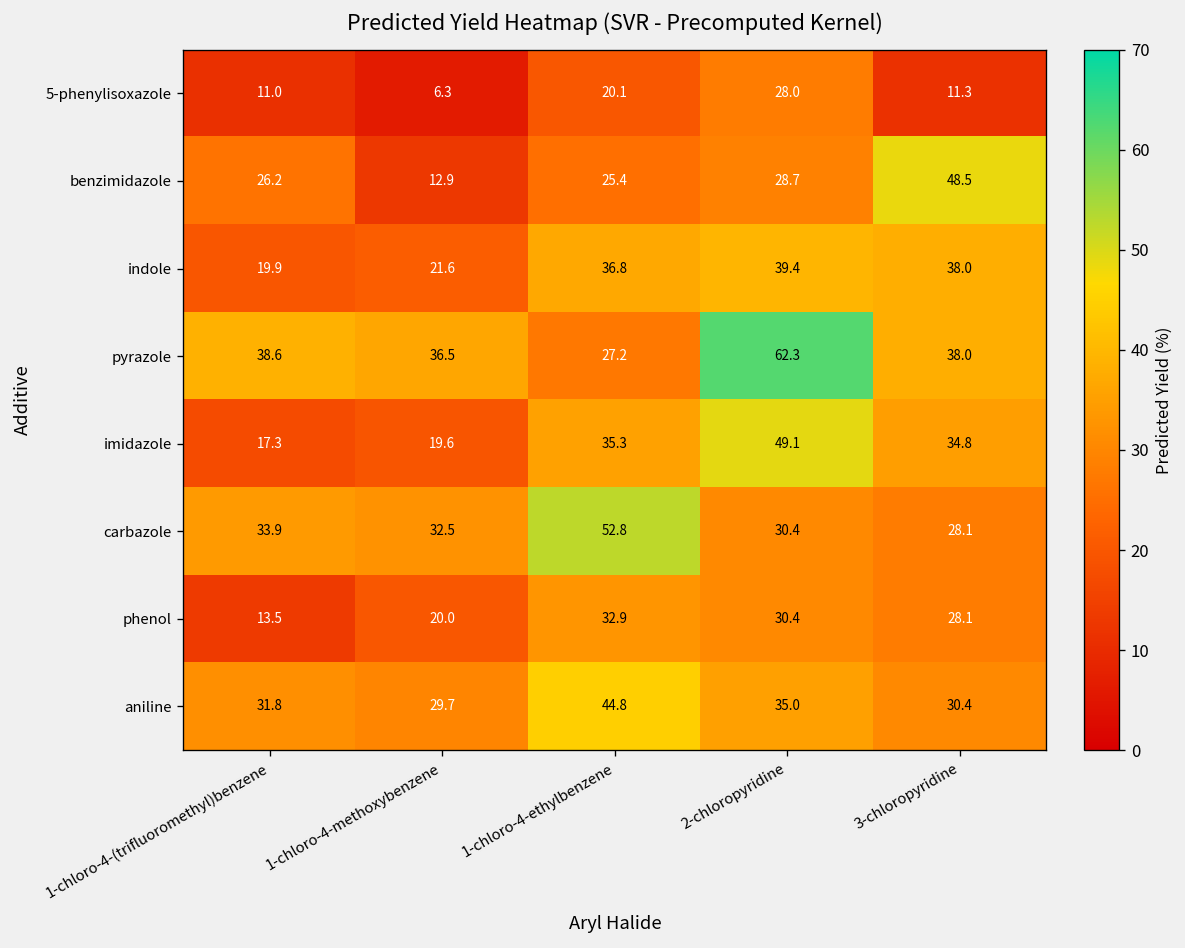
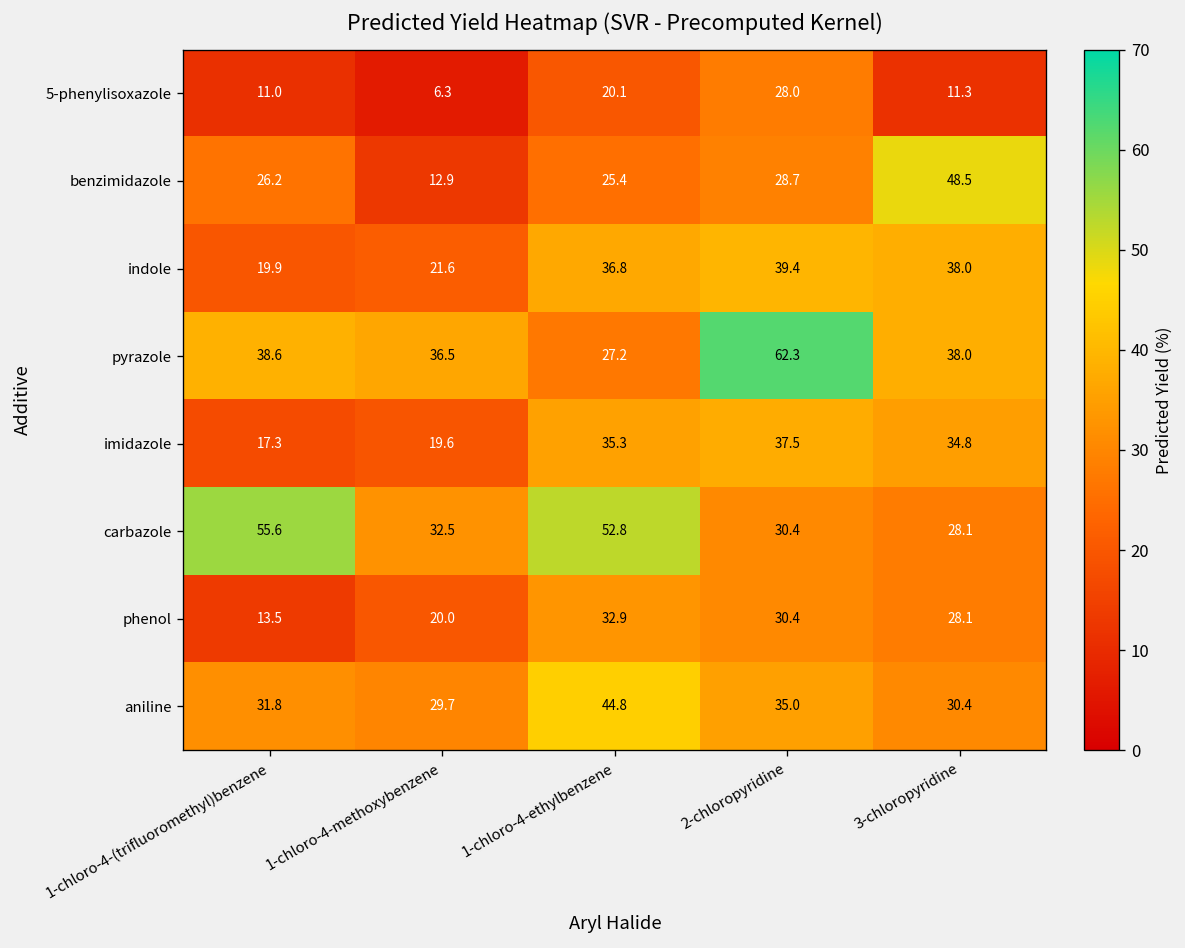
imidazole, 2-chloropyridine: 49.1 -> 37.5
carbazole, 1-chloro-4-(trifluoromethyl)benzene: 33.9 -> 55.6
